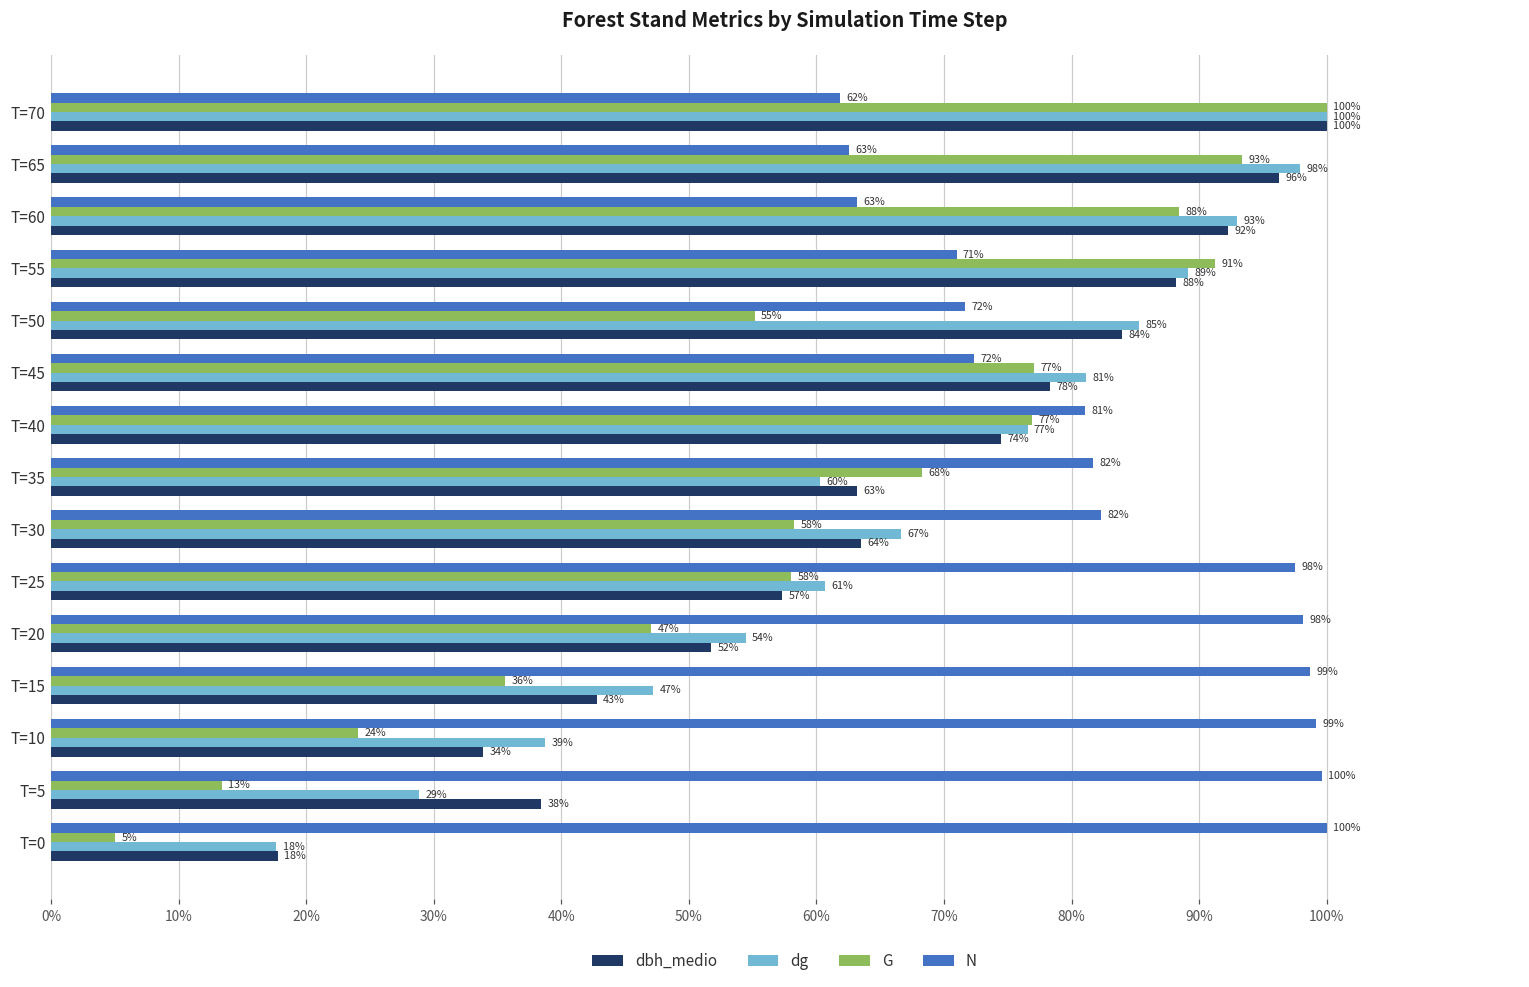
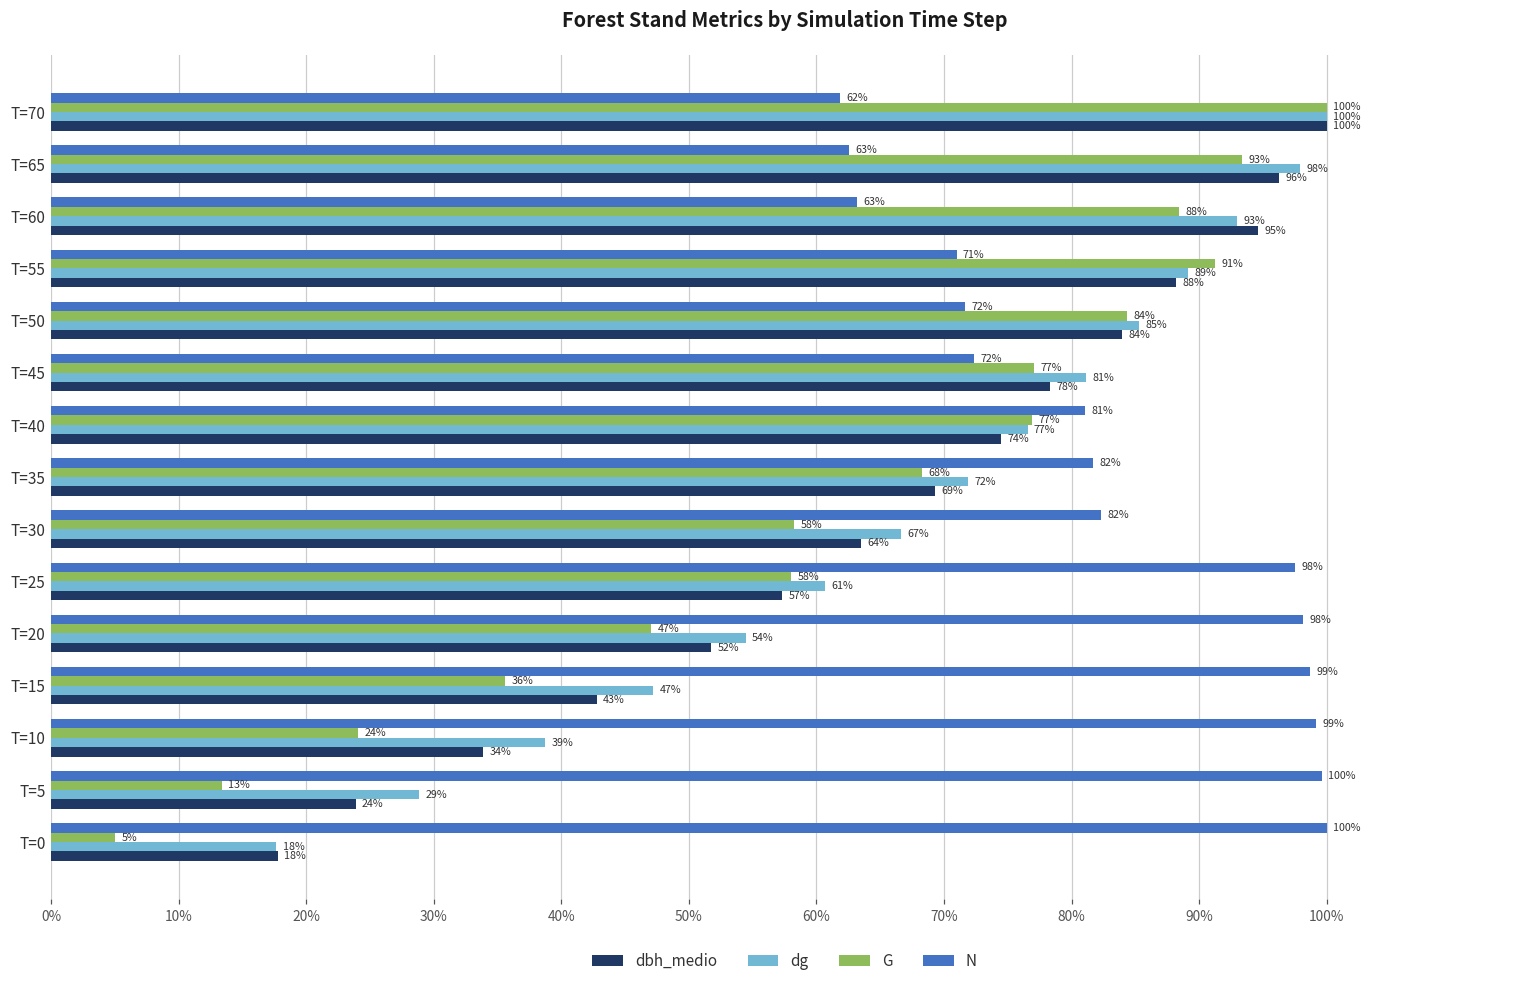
dbh_medio, T=60: 92% -> 95%
G, T=50: 55% -> 84%
dg, T=35: 60% -> 72%
dbh_medio, T=35: 63% -> 69%
dbh_medio, T=5: 38% -> 24%
